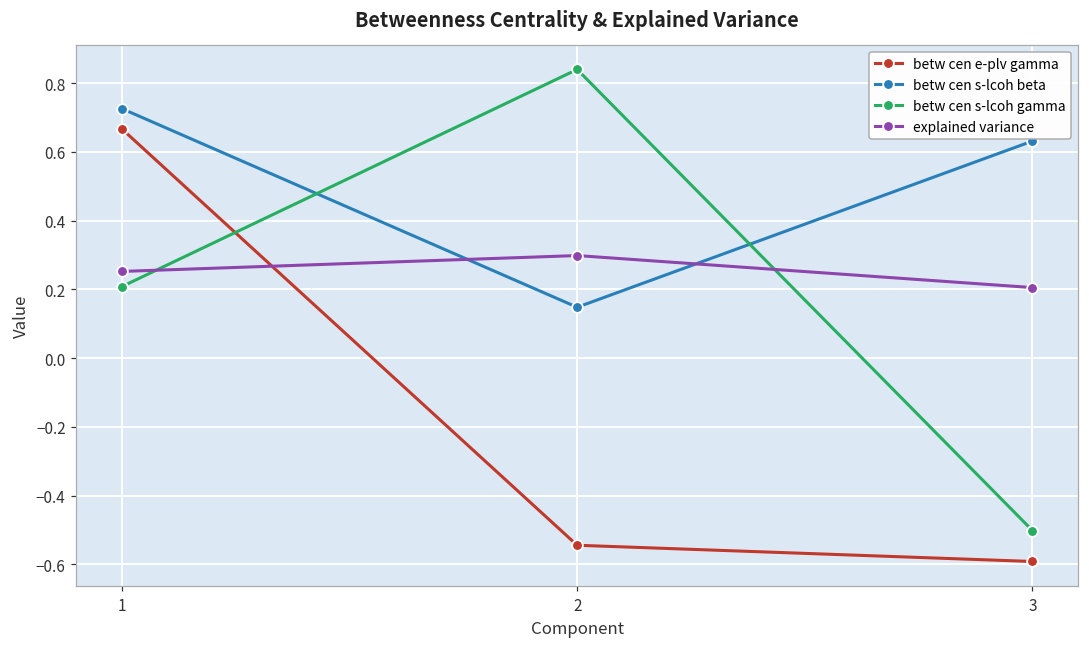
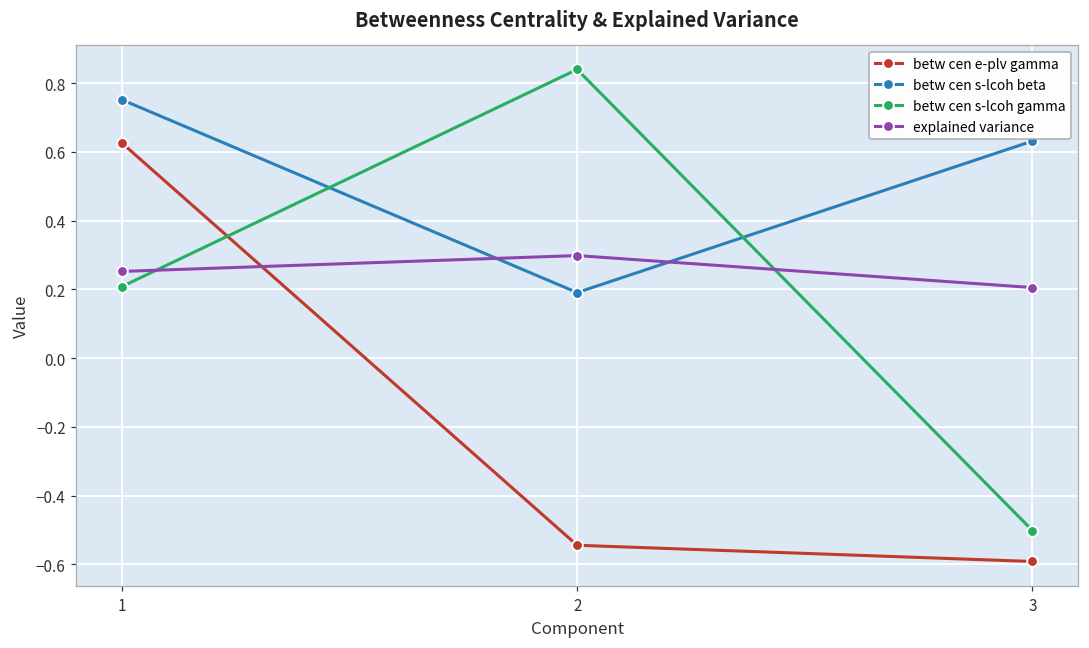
betw cen e-plv gamma, 1: 0.67 -> 0.63
betw cen s-lcoh beta, 1: 0.73 -> 0.75
betw cen s-lcoh beta, 2: 0.15 -> 0.19
